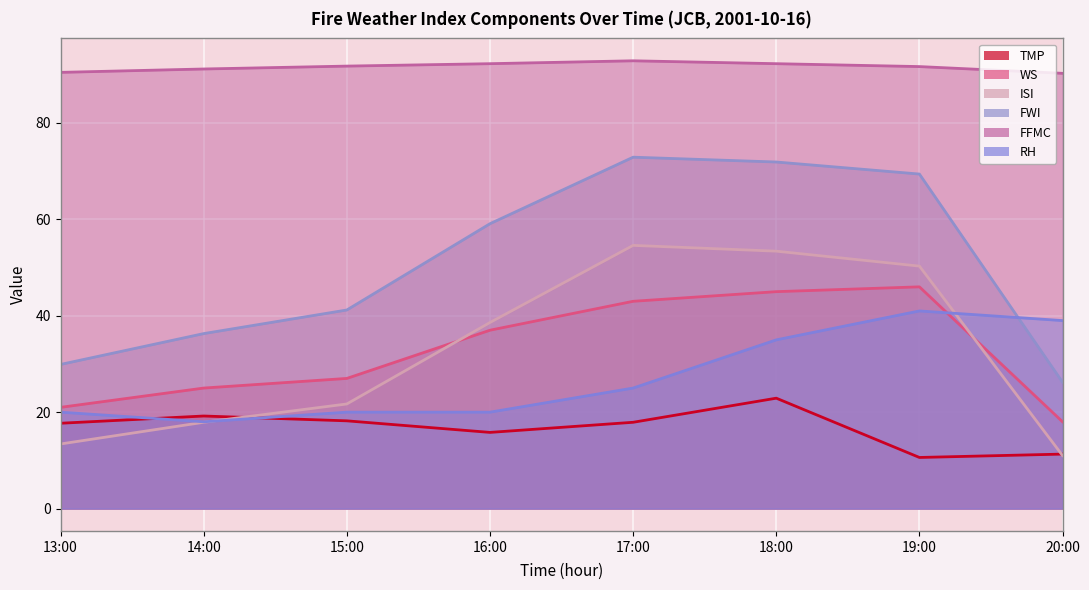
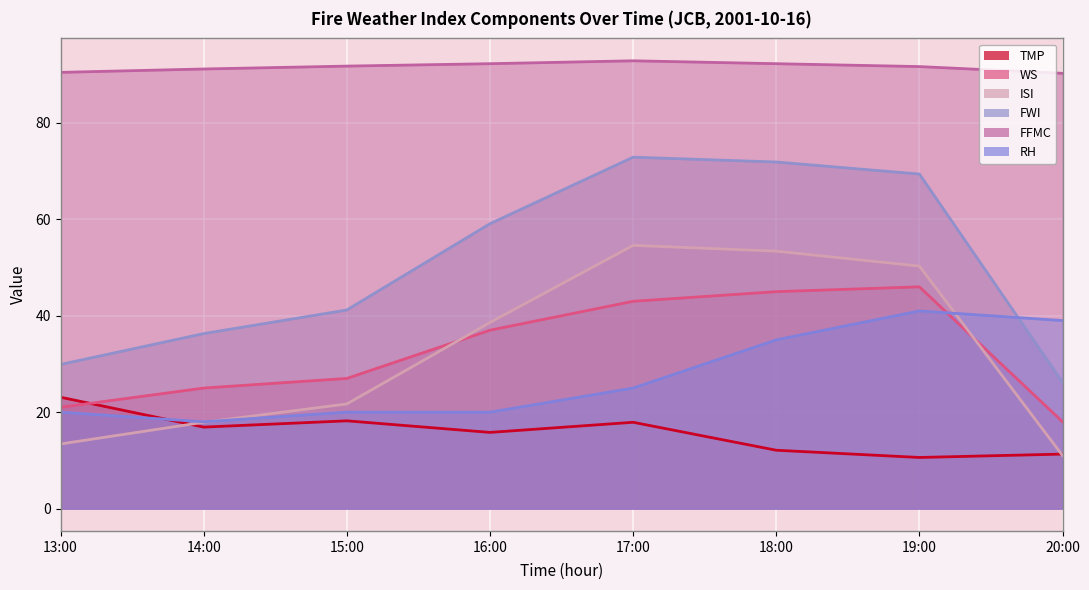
TMP, 13:00: 18 -> 23
TMP, 14:00: 19 -> 17
TMP, 18:00: 23 -> 12
